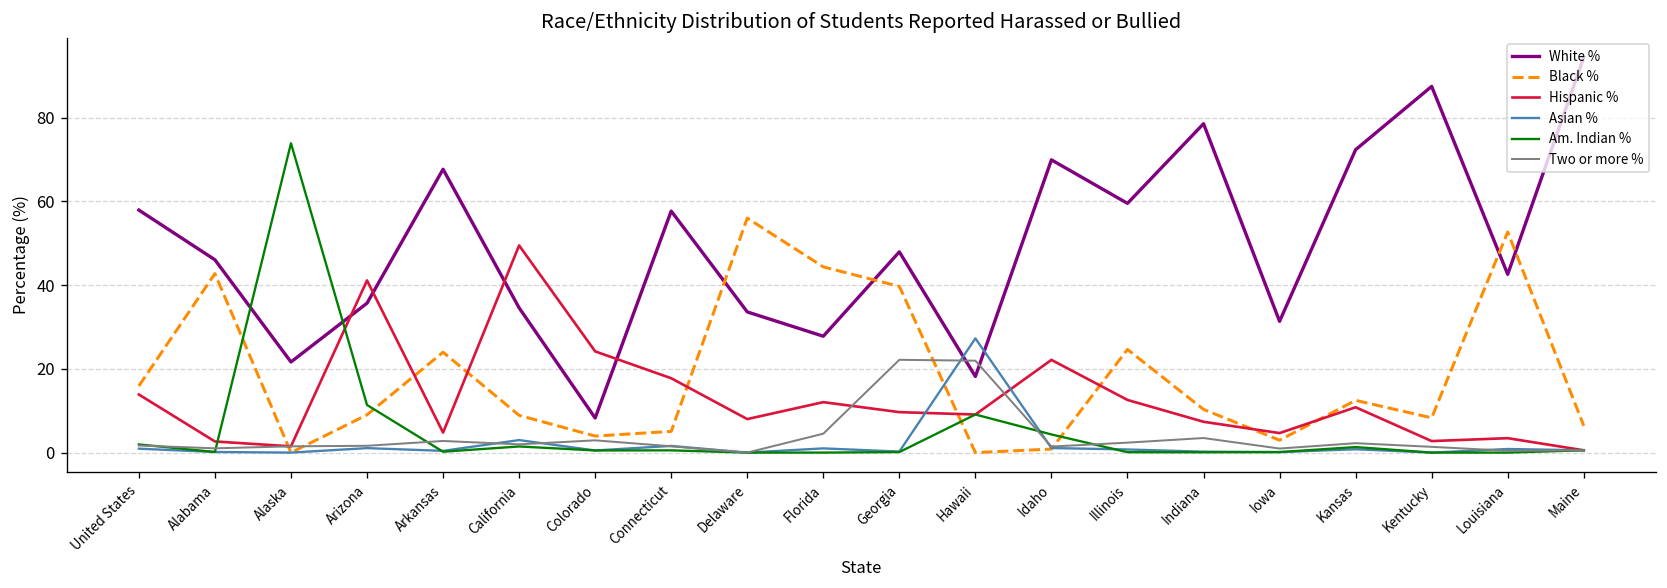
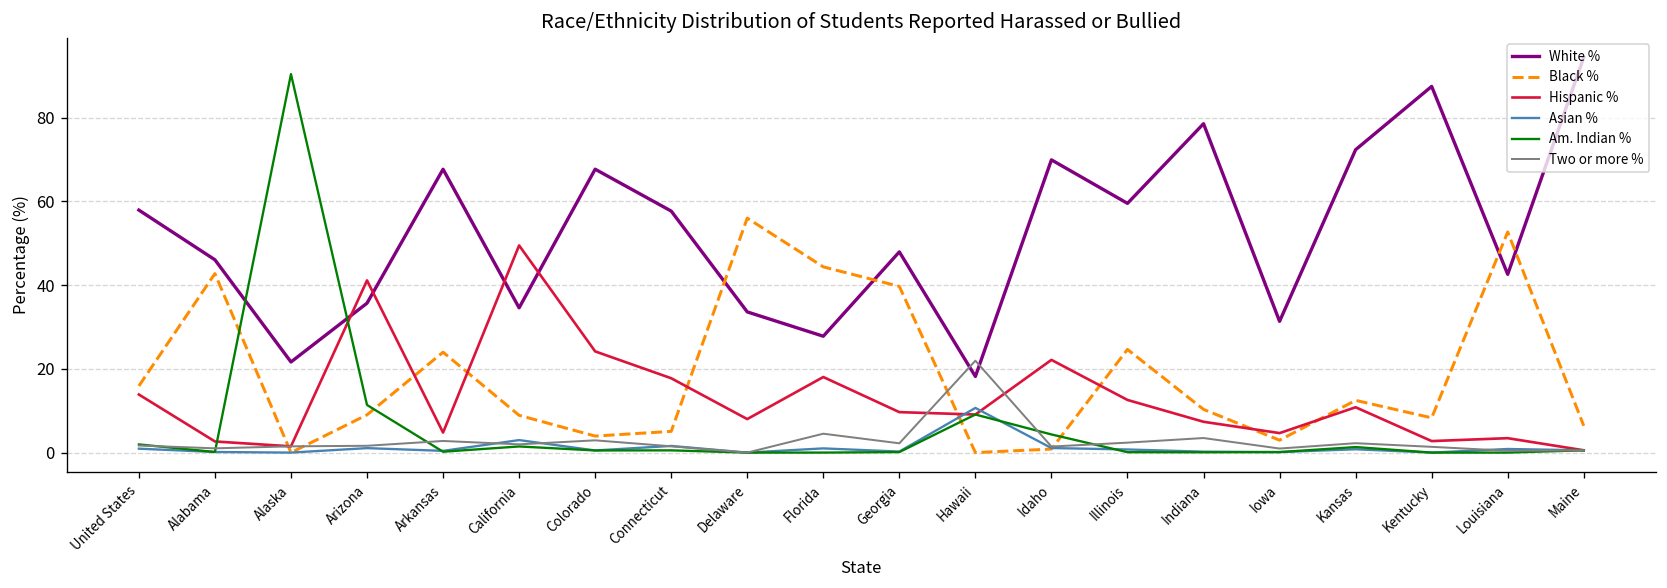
Am. Indian %, Alaska: 74 -> 90
White %, Colorado: 8 -> 68
Hispanic %, Florida: 12 -> 18
Two or more %, Georgia: 22 -> 2
Asian %, Hawaii: 27 -> 11
